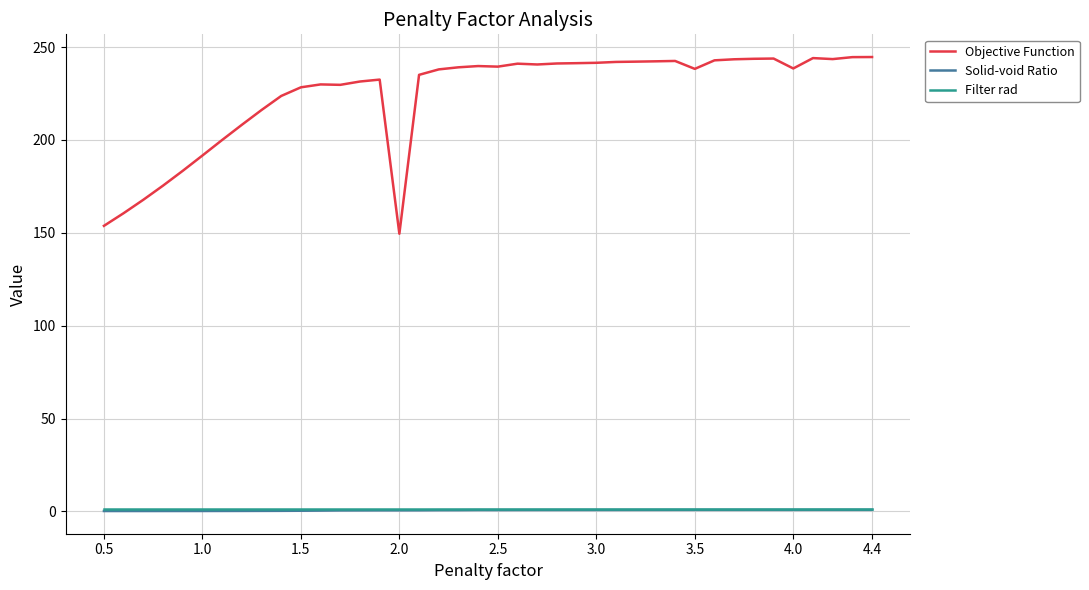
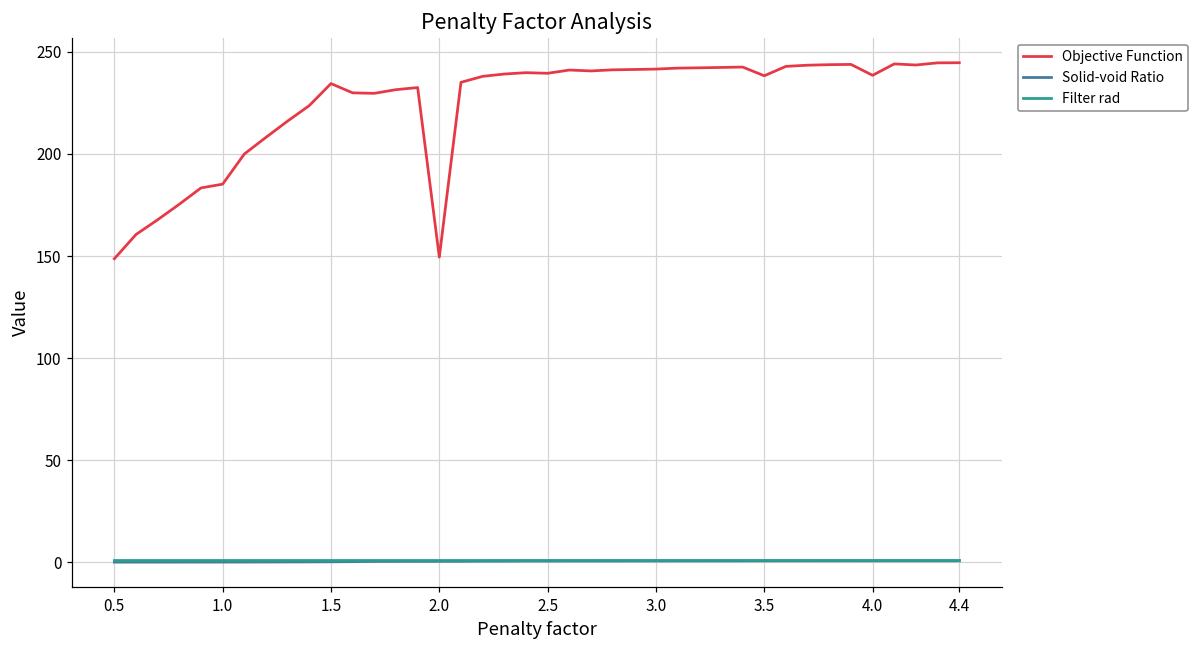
Objective Function, 0.5: 154 -> 149
Objective Function, 1.0: 192 -> 185
Objective Function, 1.5: 228 -> 234
